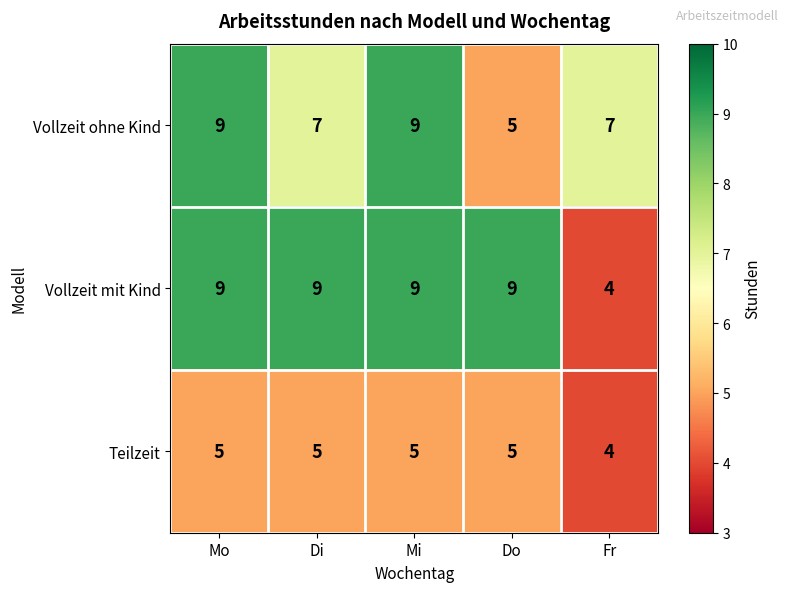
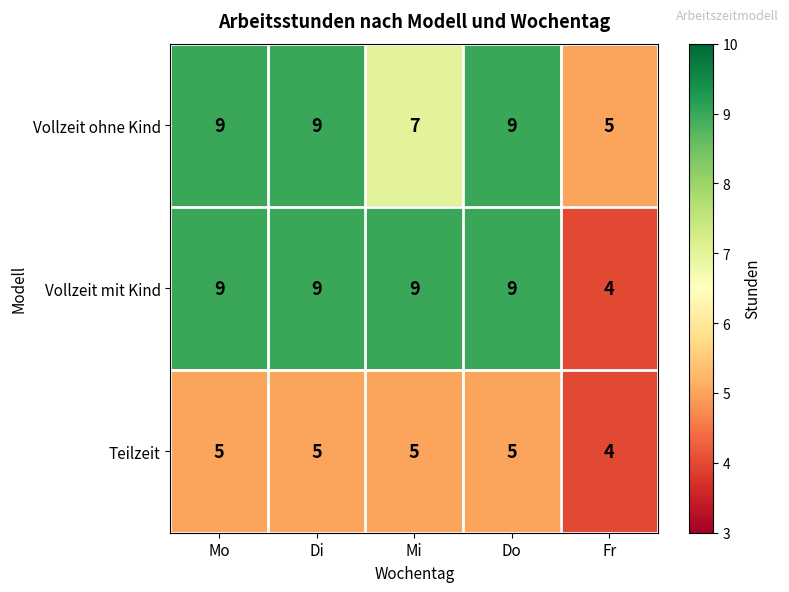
Vollzeit ohne Kind, Di: 7 -> 9
Vollzeit ohne Kind, Mi: 9 -> 7
Vollzeit ohne Kind, Do: 5 -> 9
Vollzeit ohne Kind, Fr: 7 -> 5
